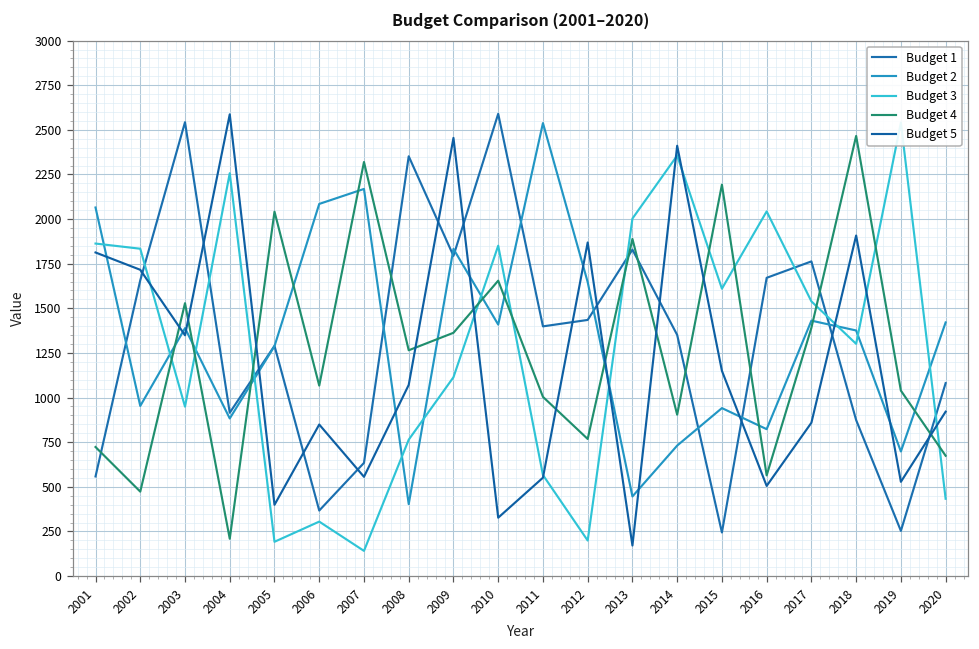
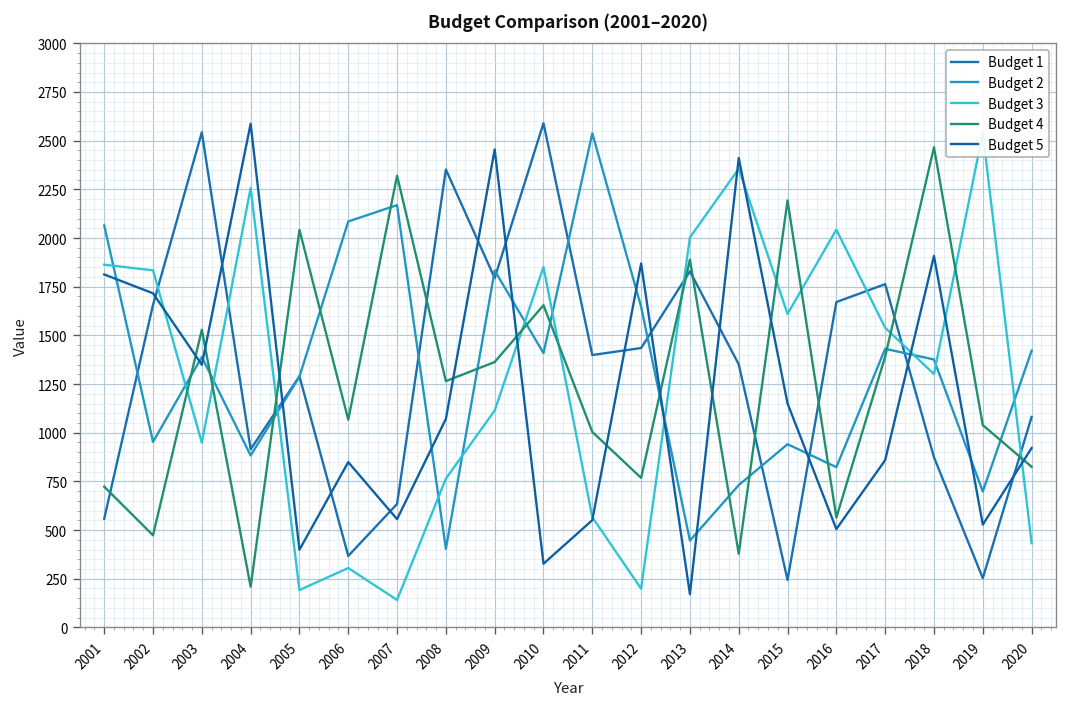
Budget 4, 2014: 900 -> 380
Budget 4, 2020: 670 -> 830
